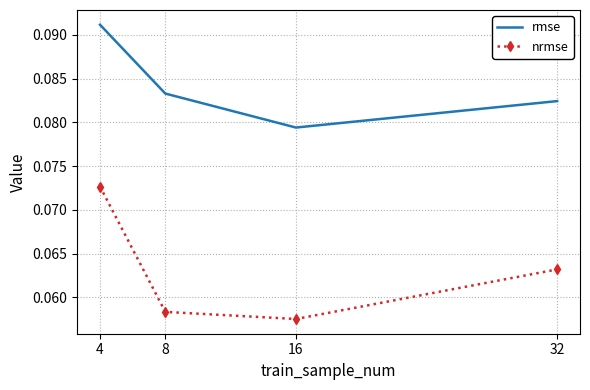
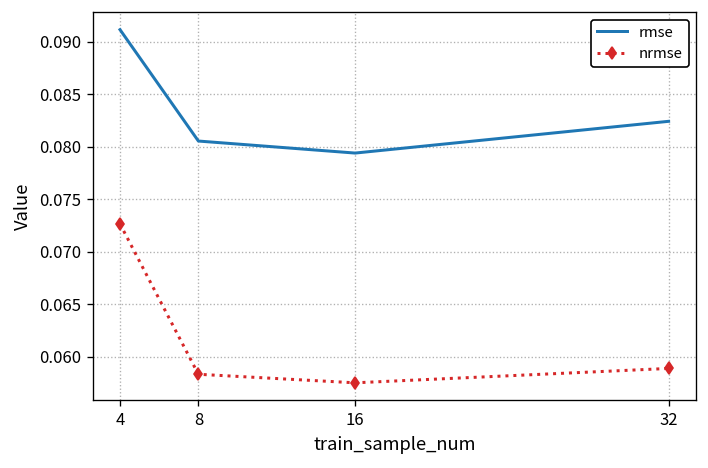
rmse, 8: 0.083 -> 0.081
nrmse, 32: 0.063 -> 0.059
